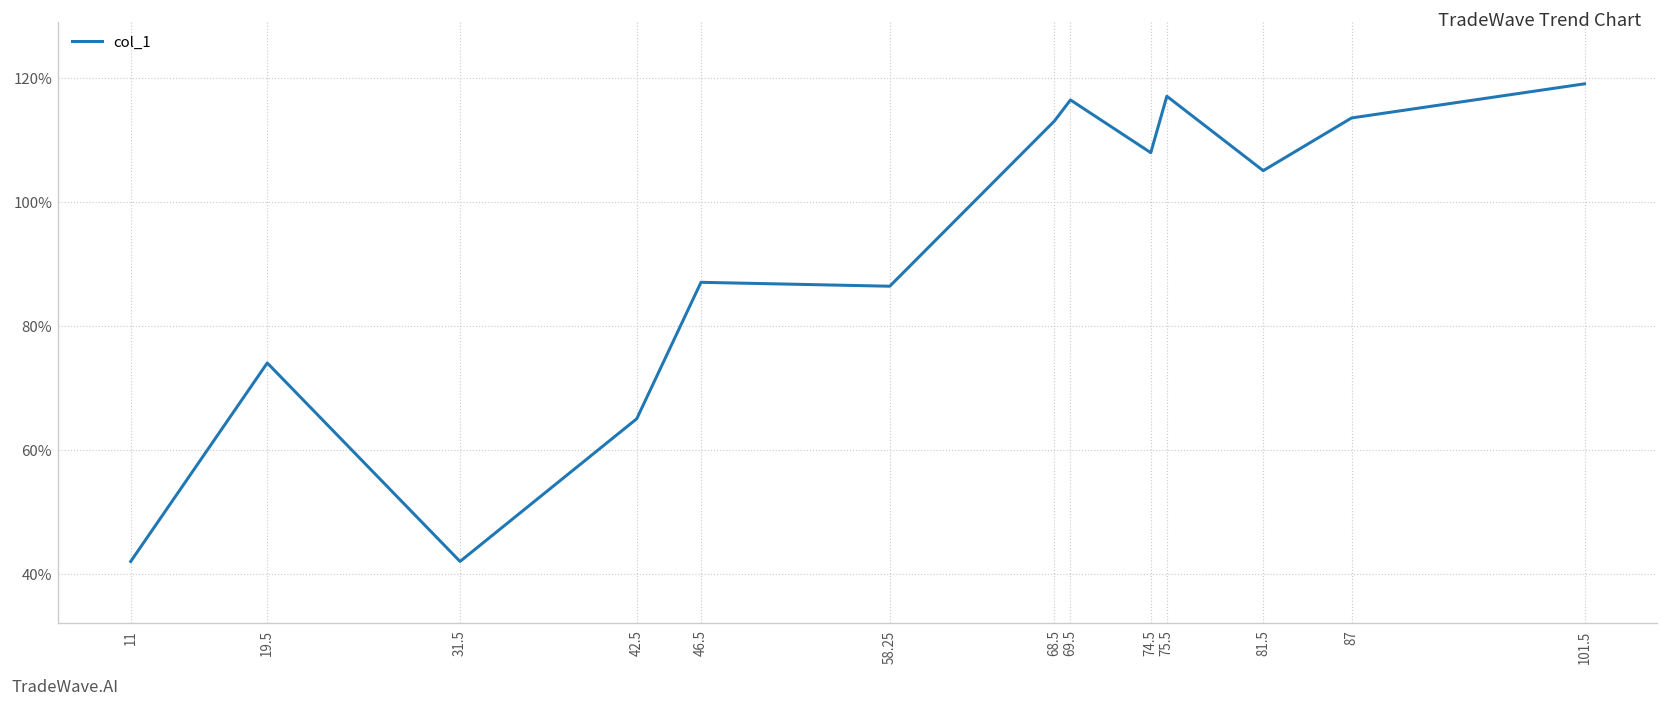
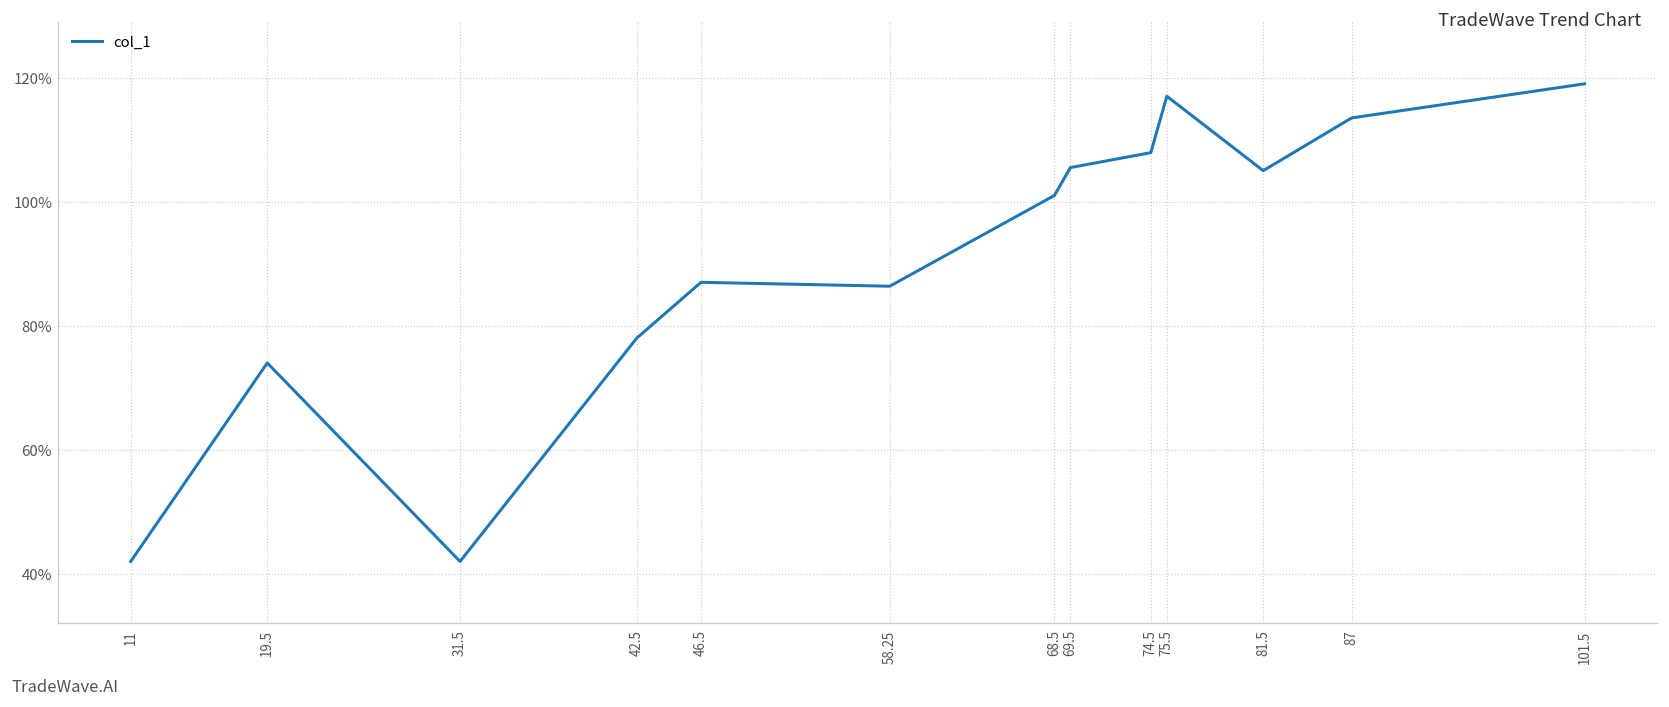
42.5: 65% -> 78%
68.5: 113% -> 101%
69.5: 116% -> 106%
